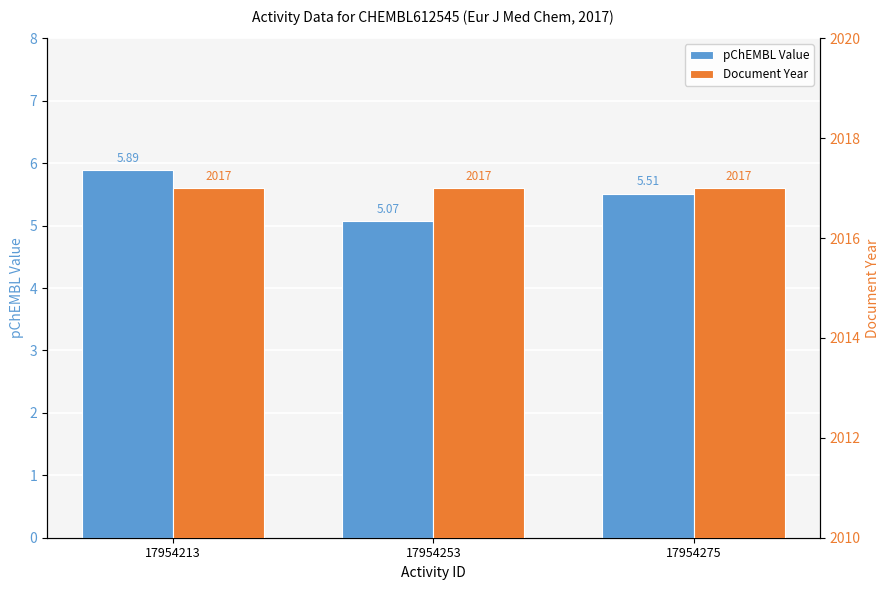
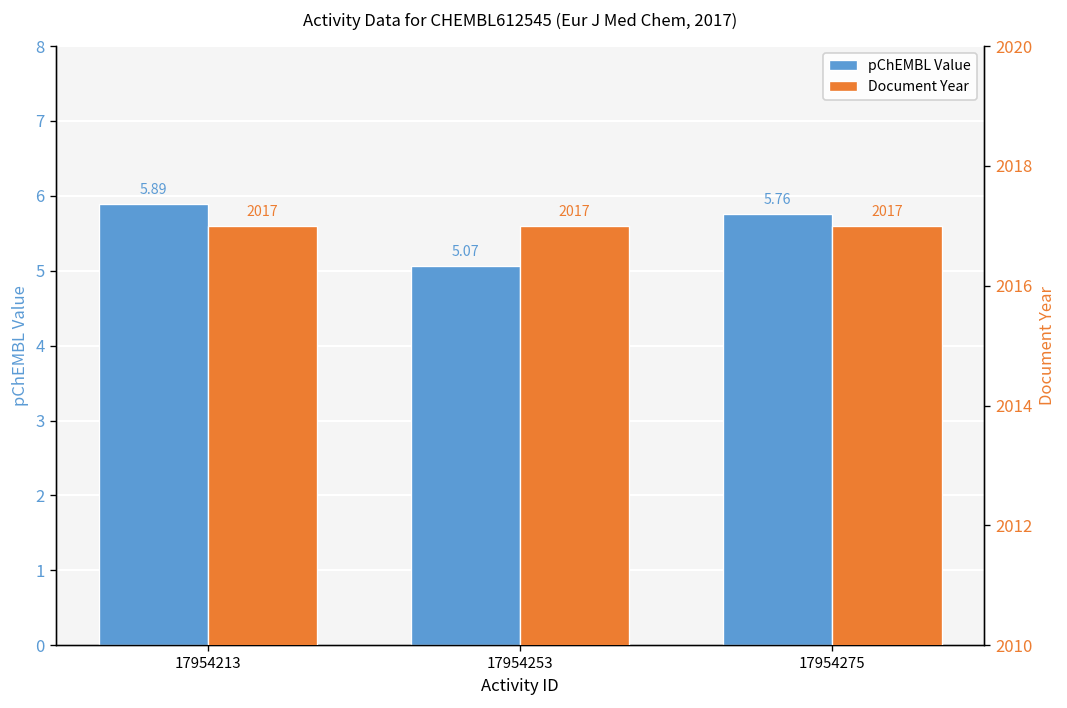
pChEMBL Value, 17954275: 5.51 -> 5.76
